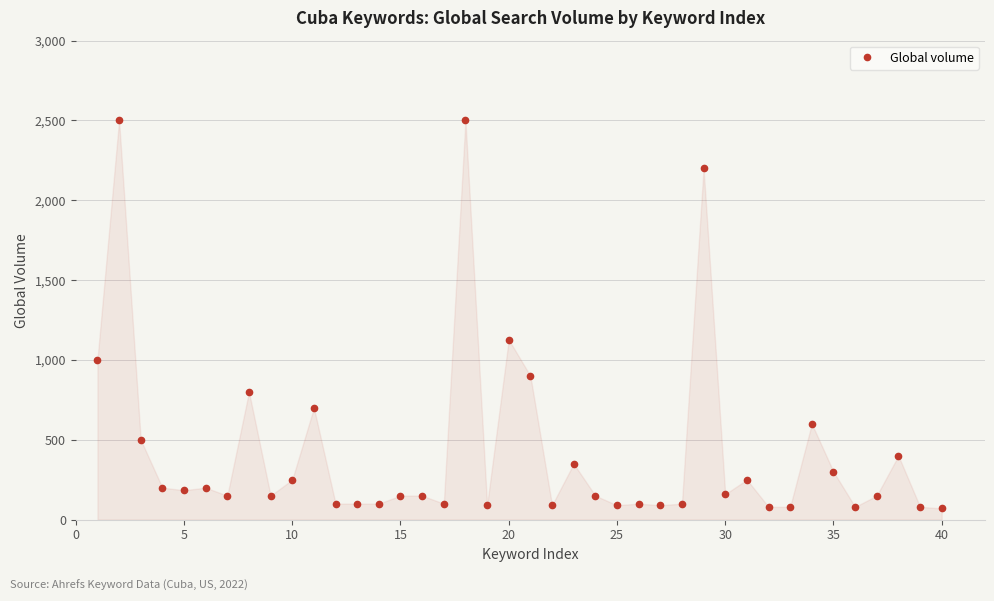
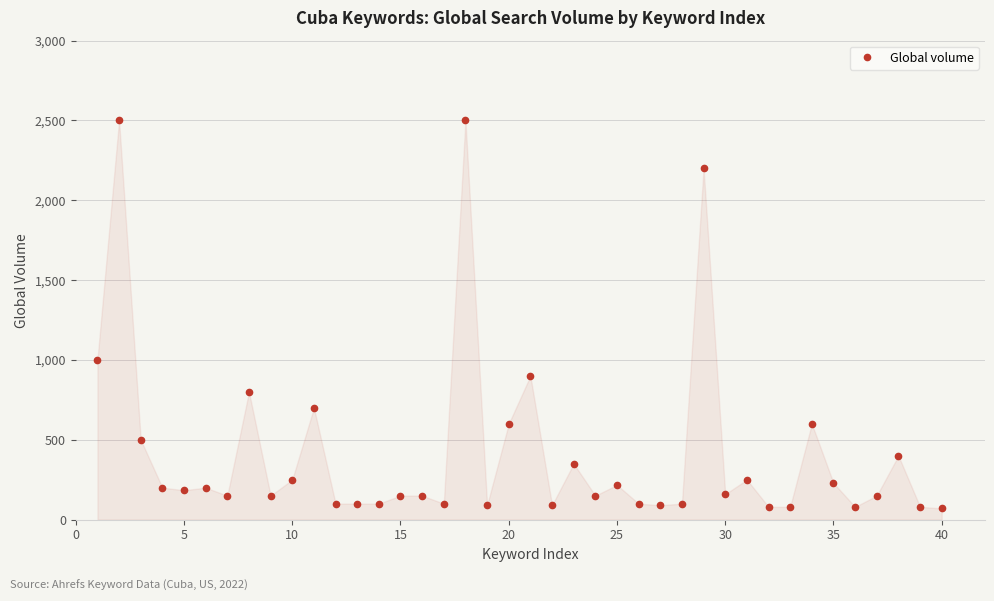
20: 1,130 -> 600
25: 90 -> 220
35: 300 -> 230
